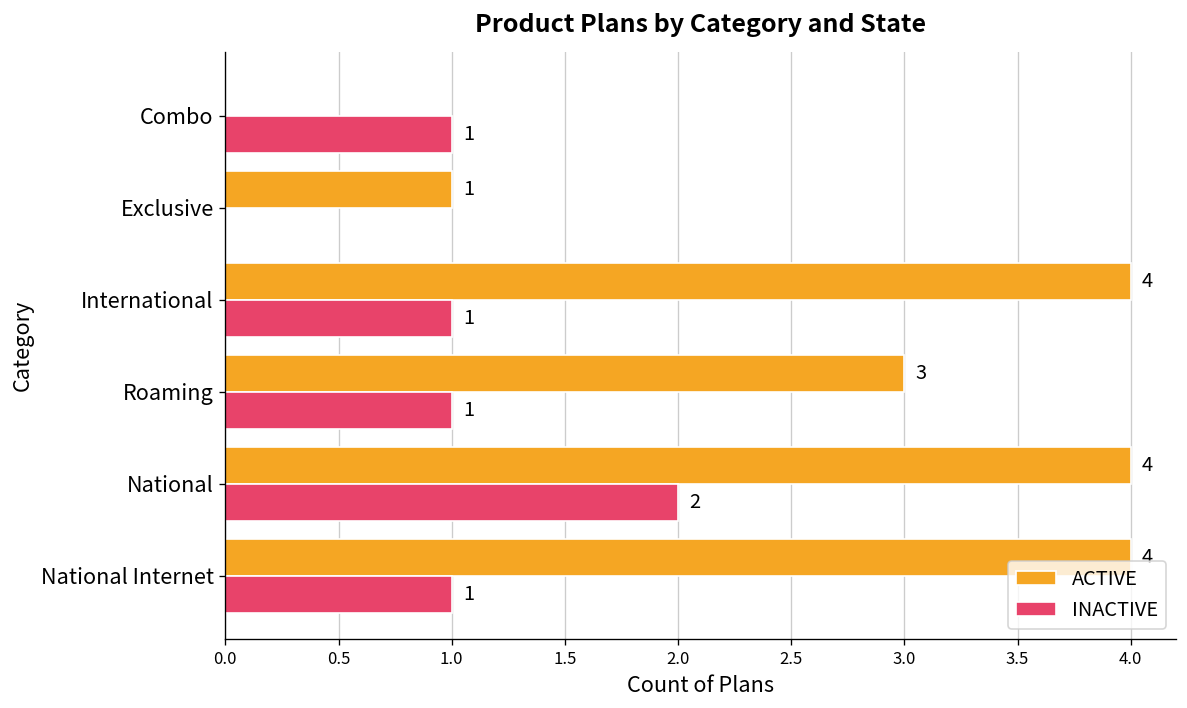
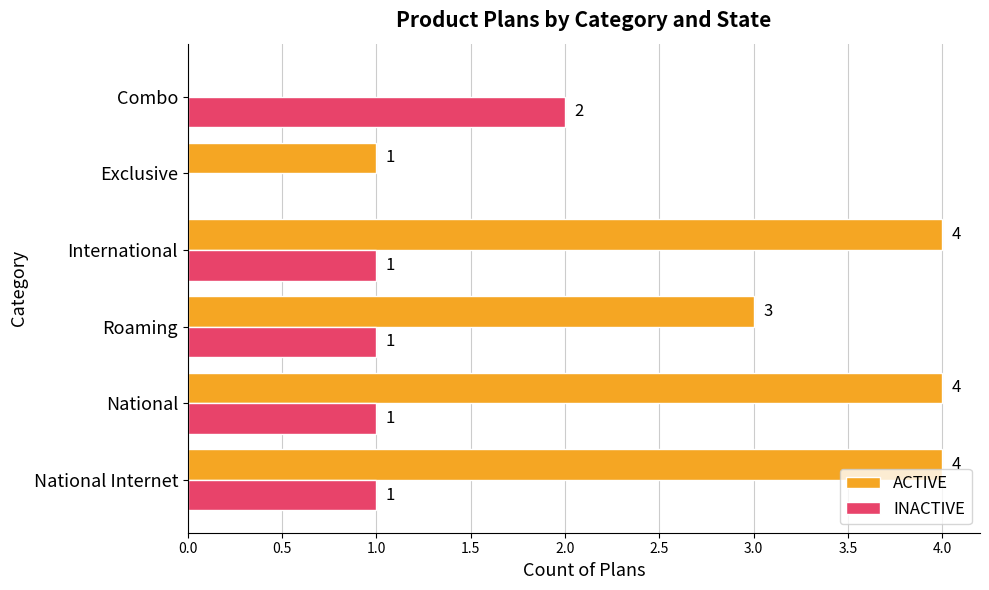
INACTIVE, Combo: 1 -> 2
INACTIVE, National: 2 -> 1
